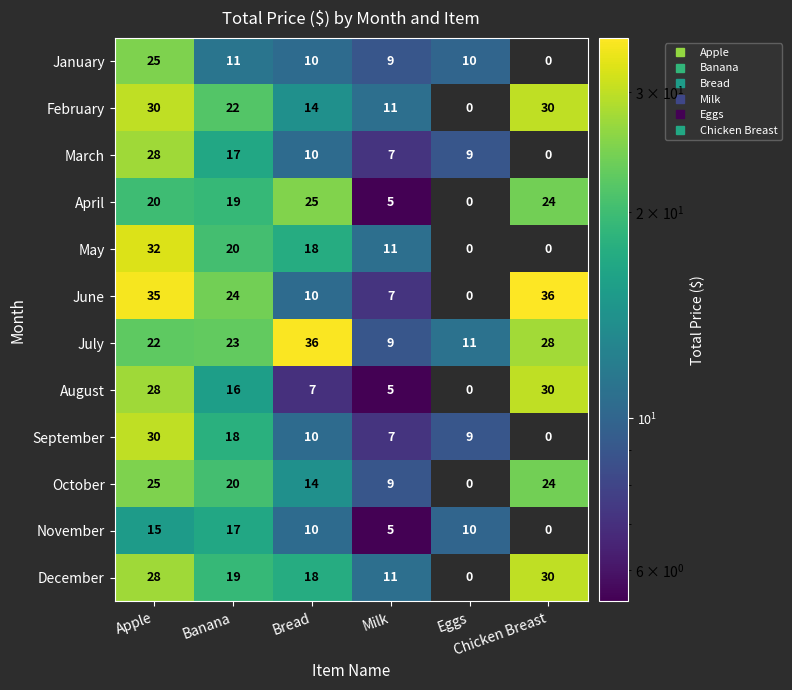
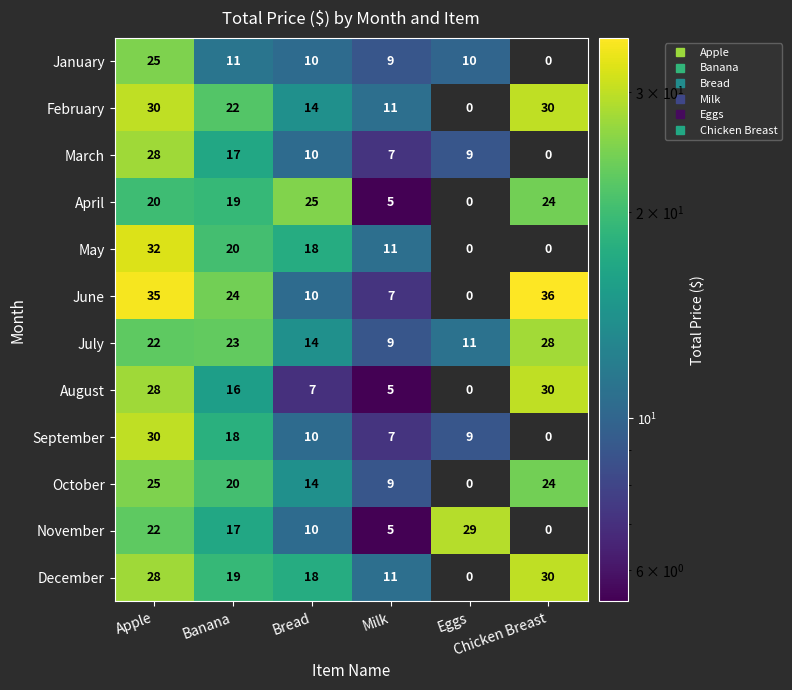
July, Bread: 36 -> 14
November, Apple: 15 -> 22
November, Eggs: 10 -> 29
